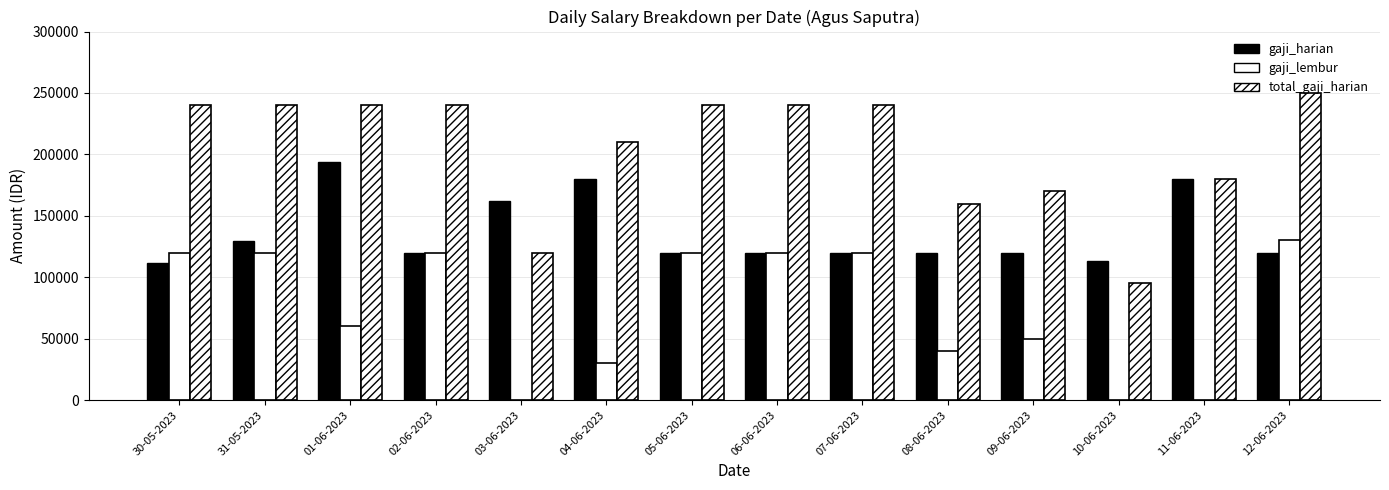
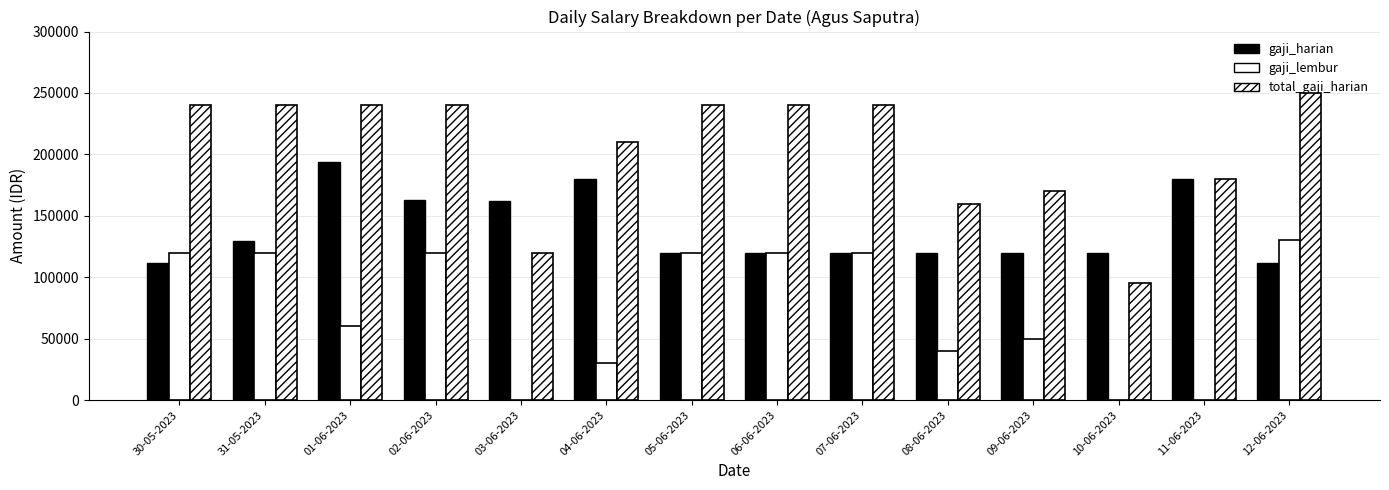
gaji_harian, 02-06-2023: 120000 -> 163000
gaji_harian, 10-06-2023: 113000 -> 120000
gaji_harian, 12-06-2023: 120000 -> 112000
